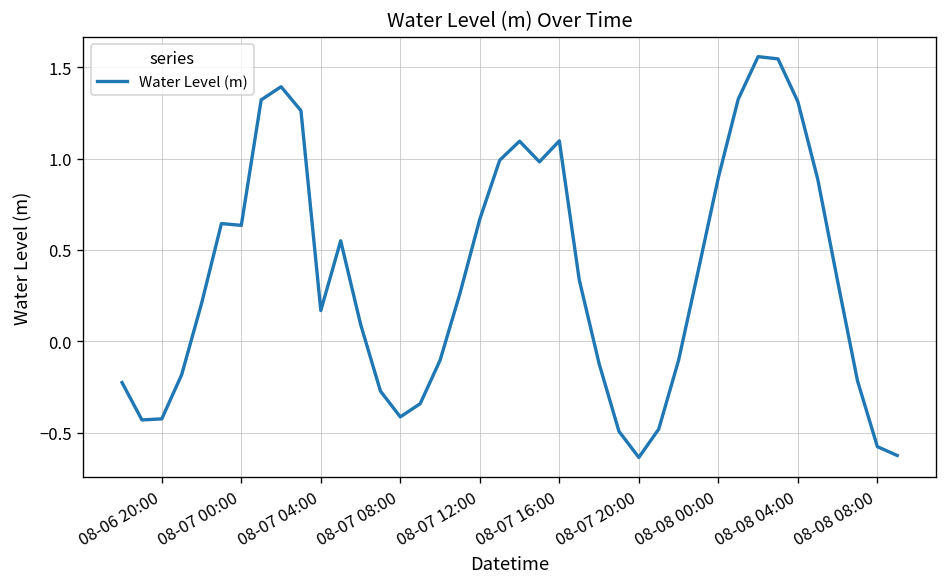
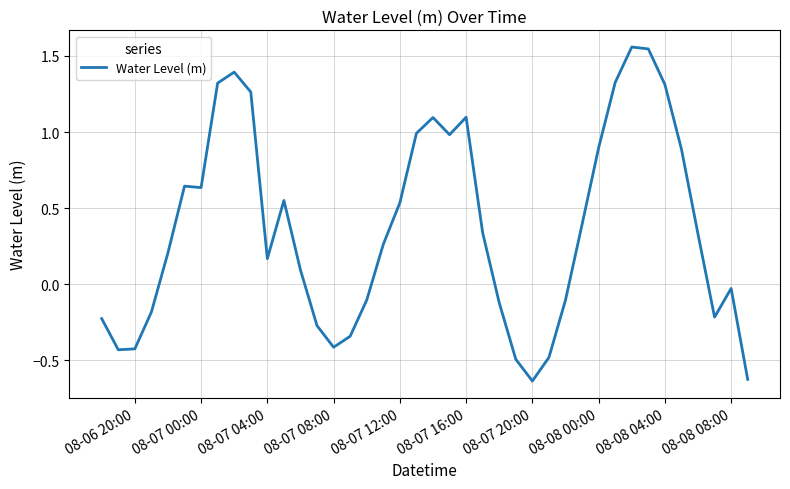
08-07 12:00: 0.67 -> 0.53
08-08 08:00: -0.58 -> -0.03
